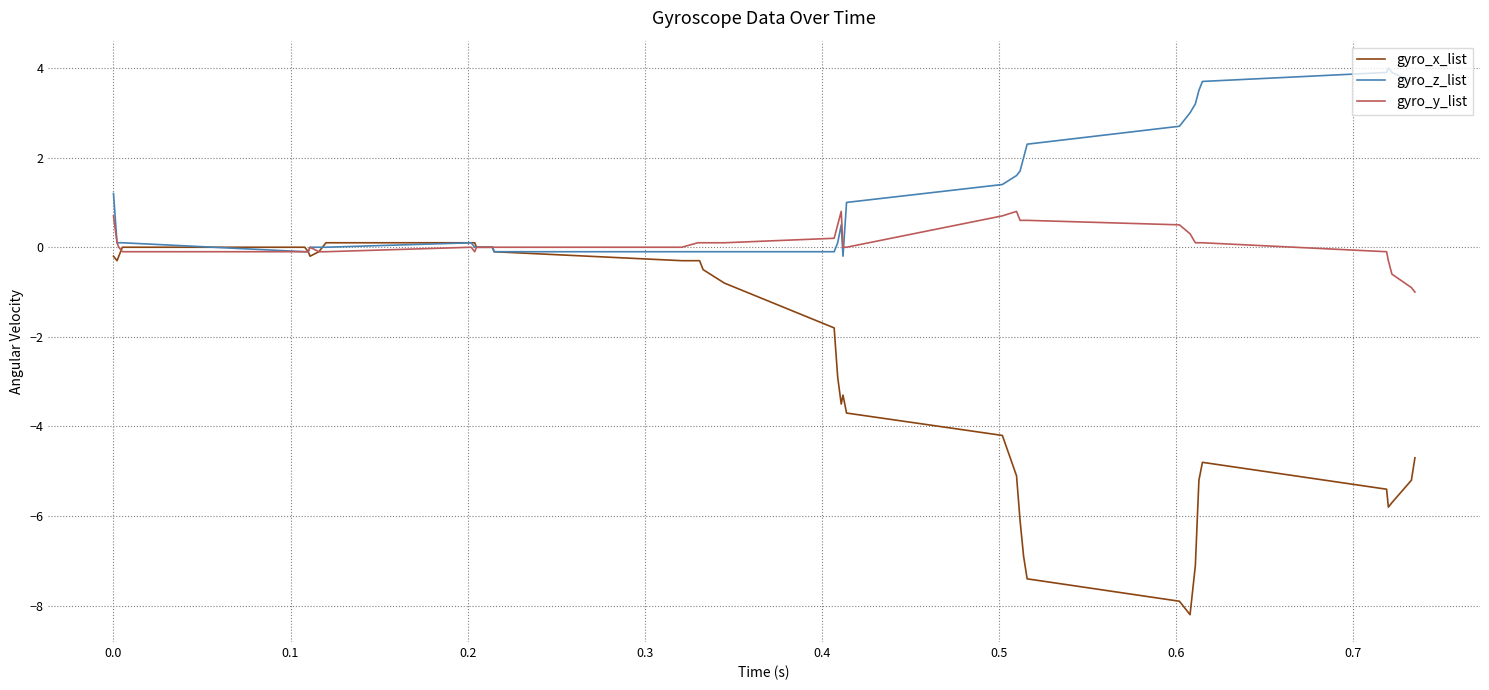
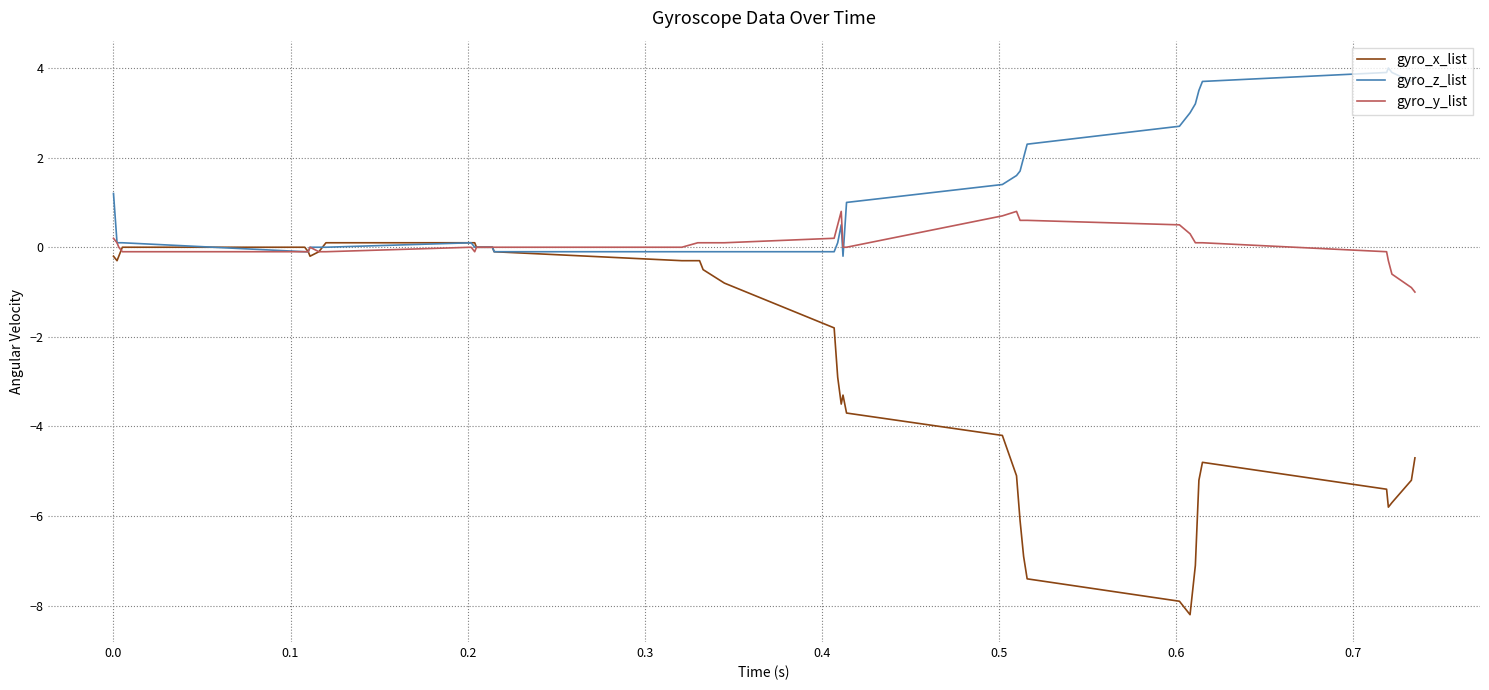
gyro_y_list, 0.0: 0.7 -> 0.2
